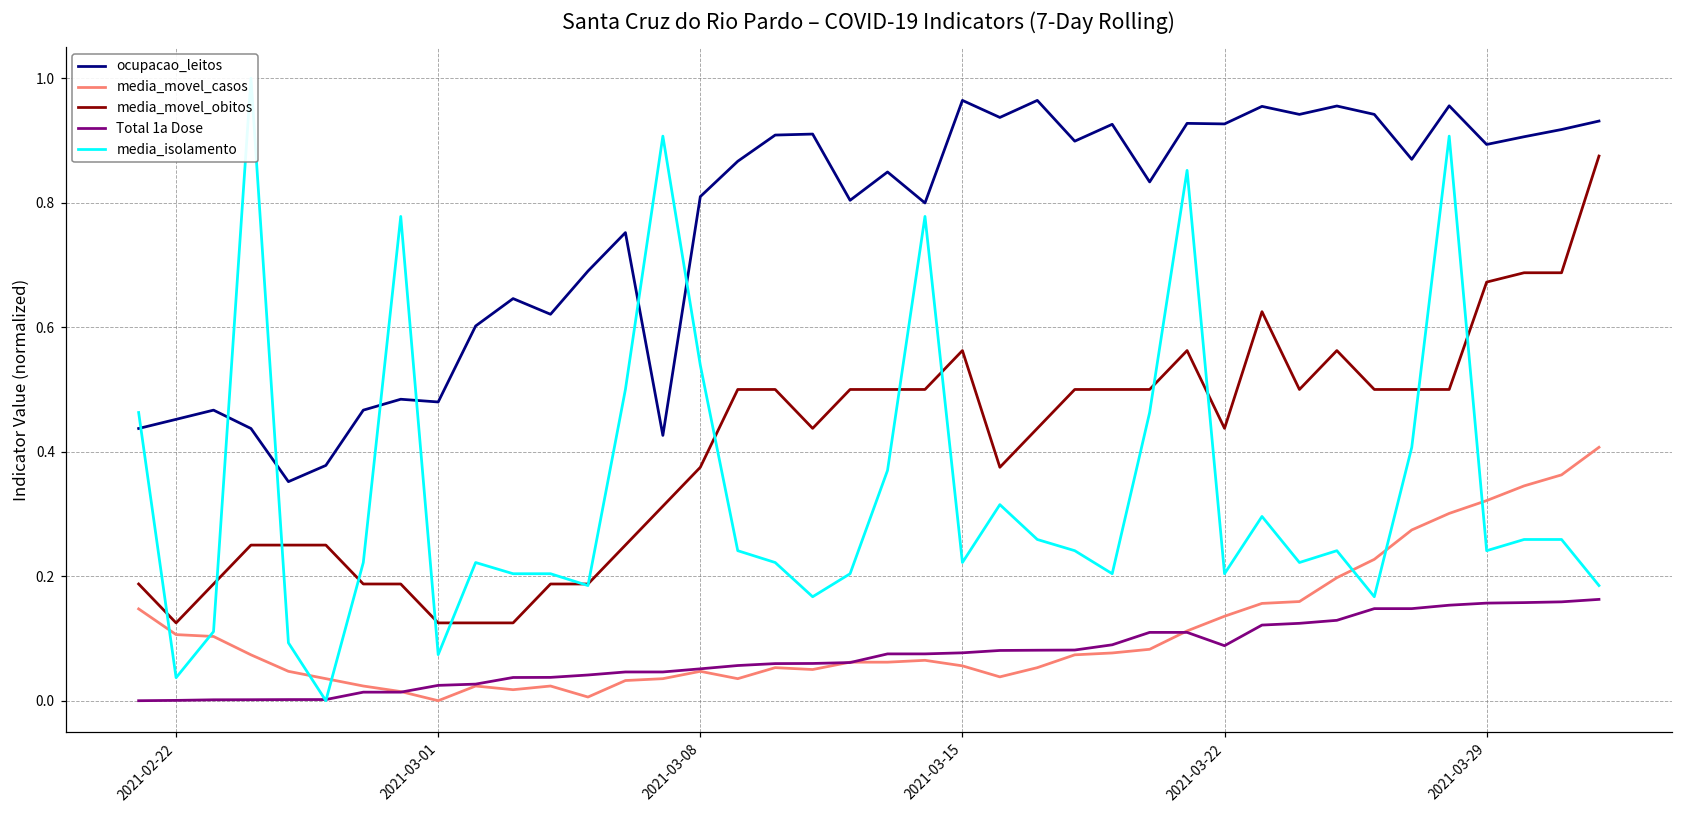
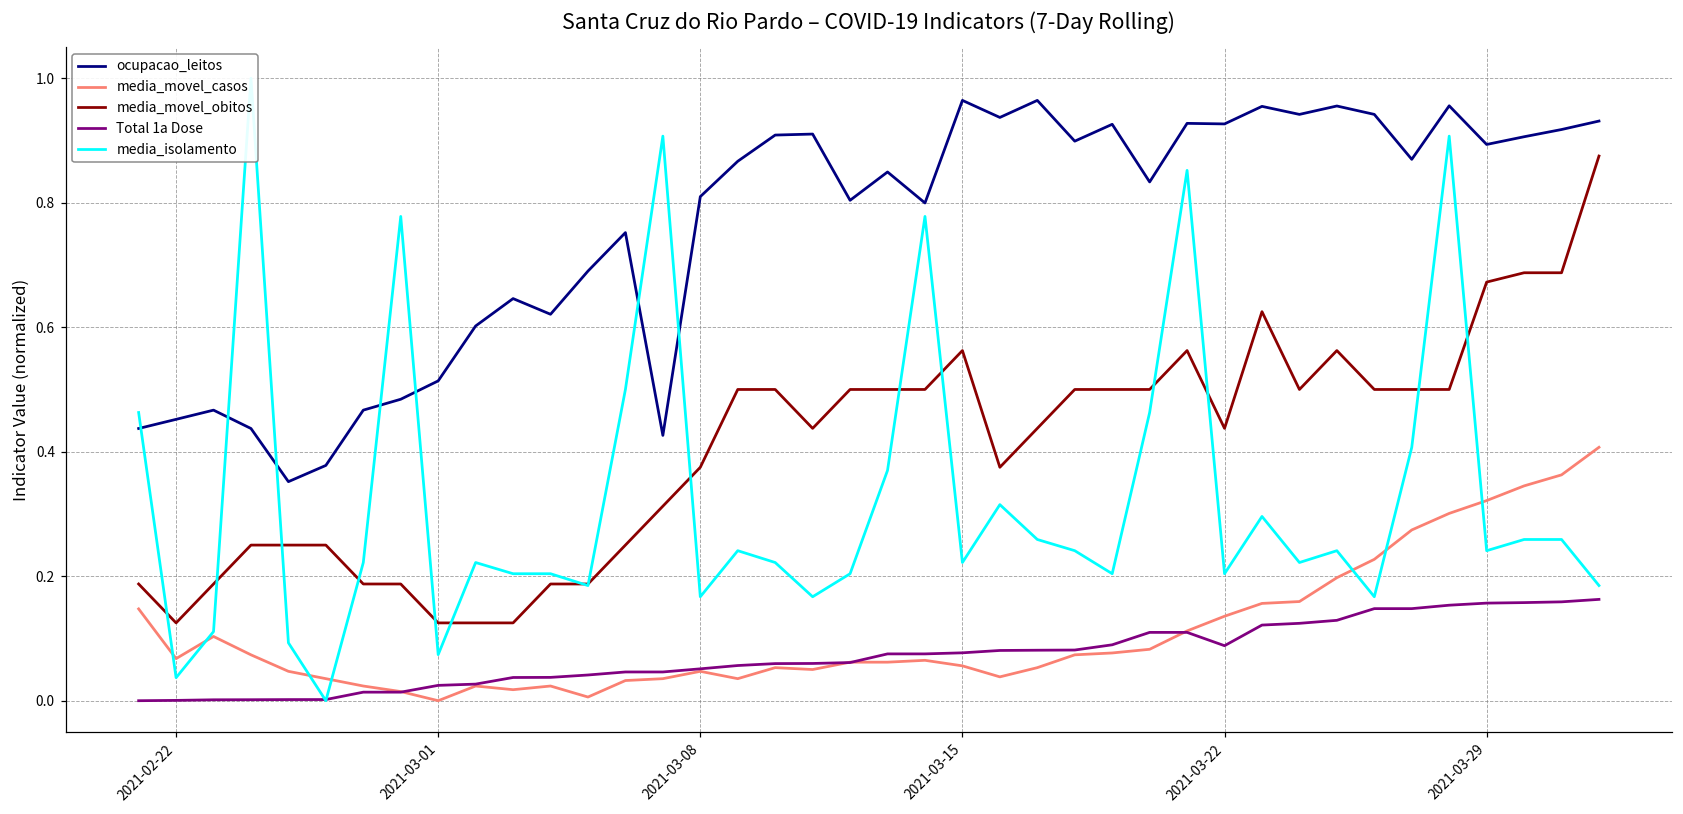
media_movel_casos, 2021-02-22: 0.11 -> 0.07
ocupacao_leitos, 2021-03-01: 0.48 -> 0.51
media_isolamento, 2021-03-08: 0.54 -> 0.17
